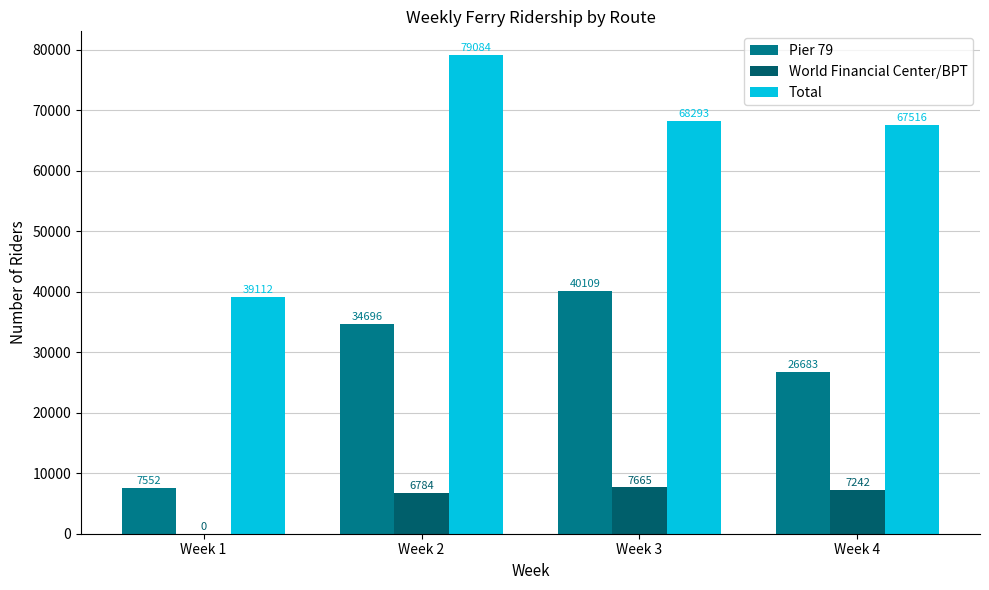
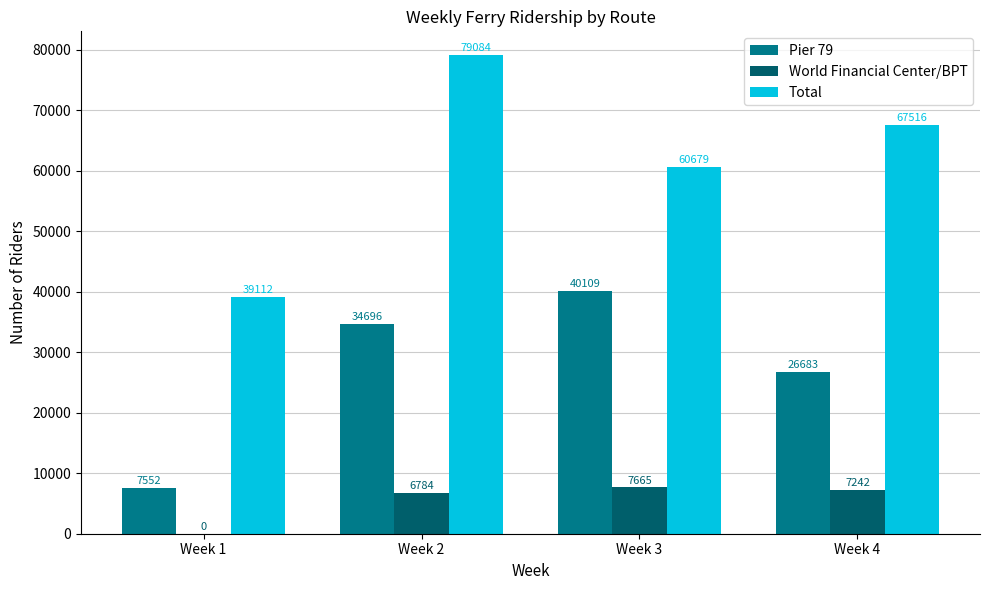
Total, Week 3: 68293 -> 60679
